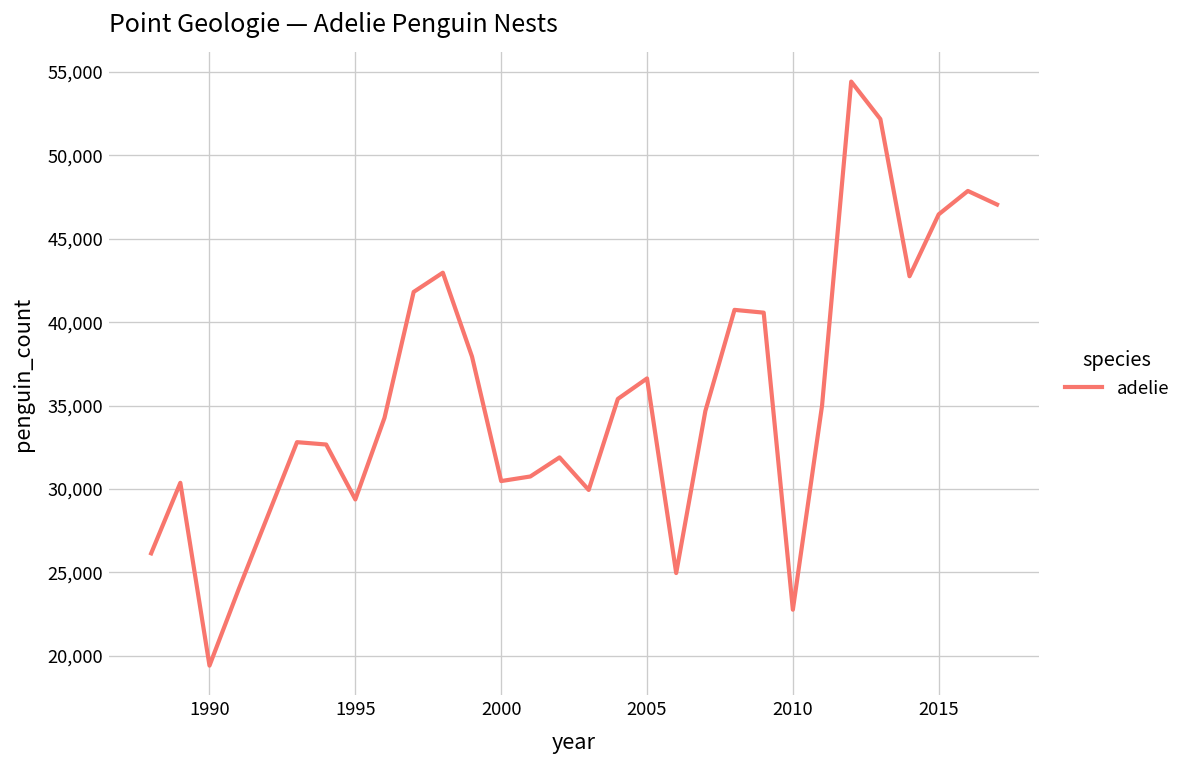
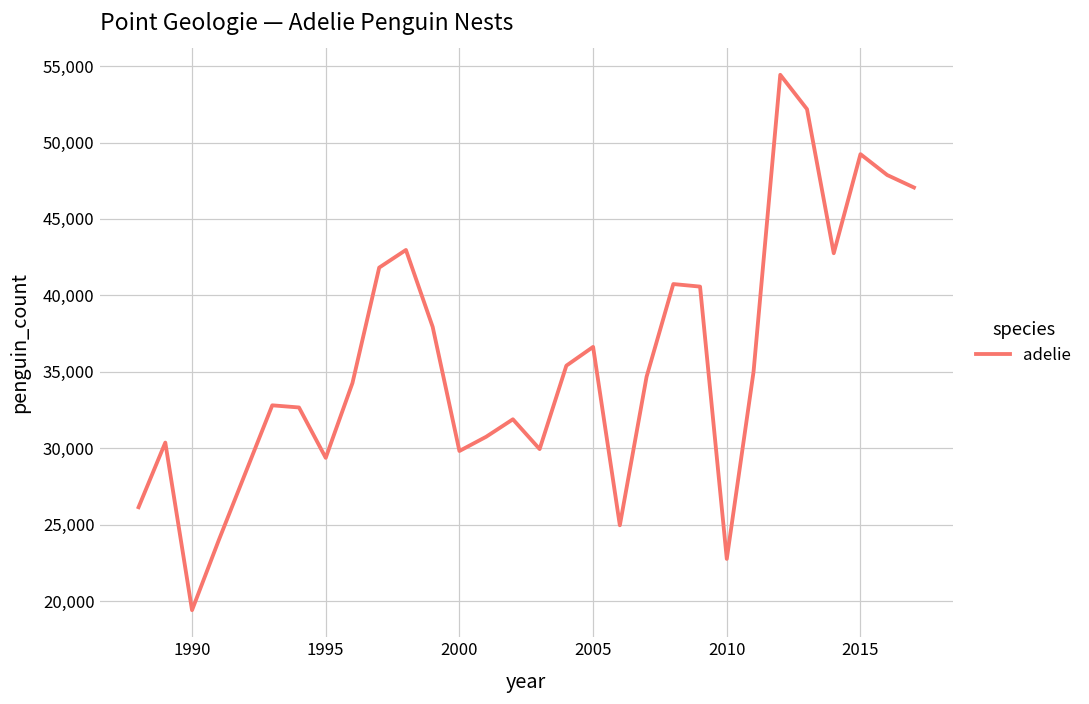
2000: 30,500 -> 29,800
2015: 46,500 -> 49,200
